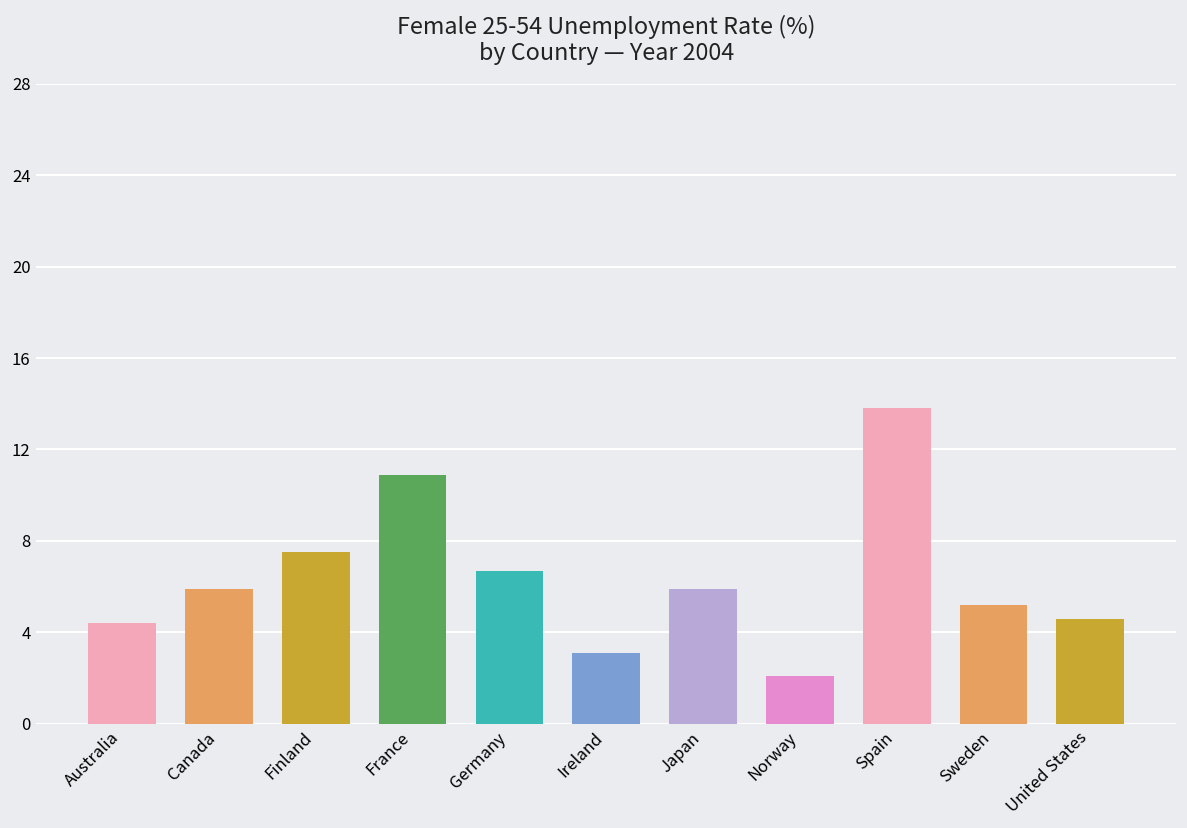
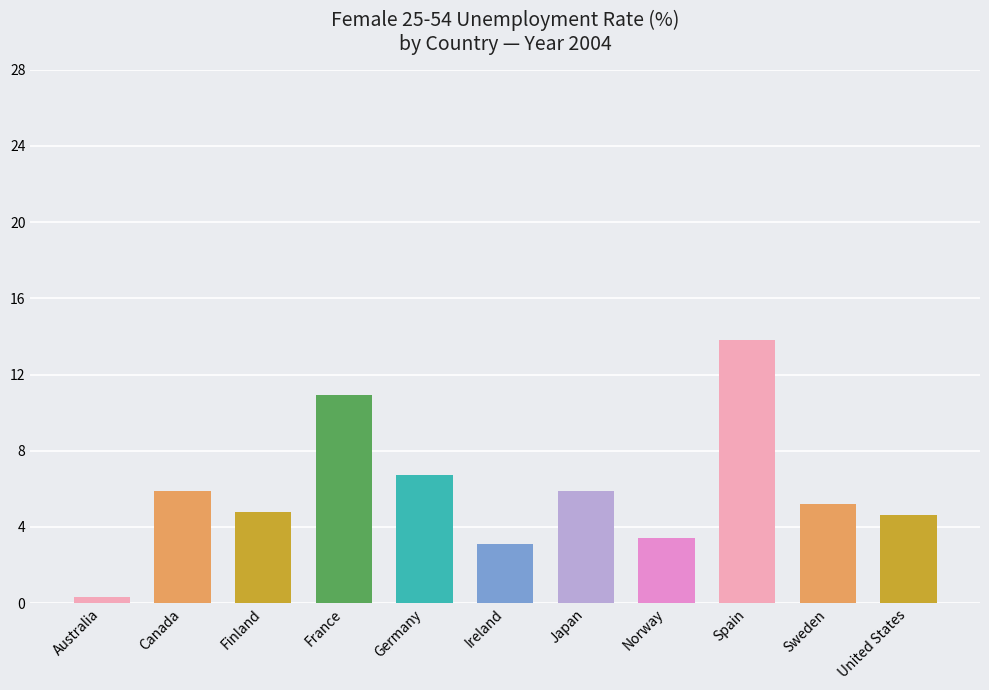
Australia: 4.4 -> 0.3
Finland: 7.5 -> 4.8
Norway: 2.1 -> 3.4
